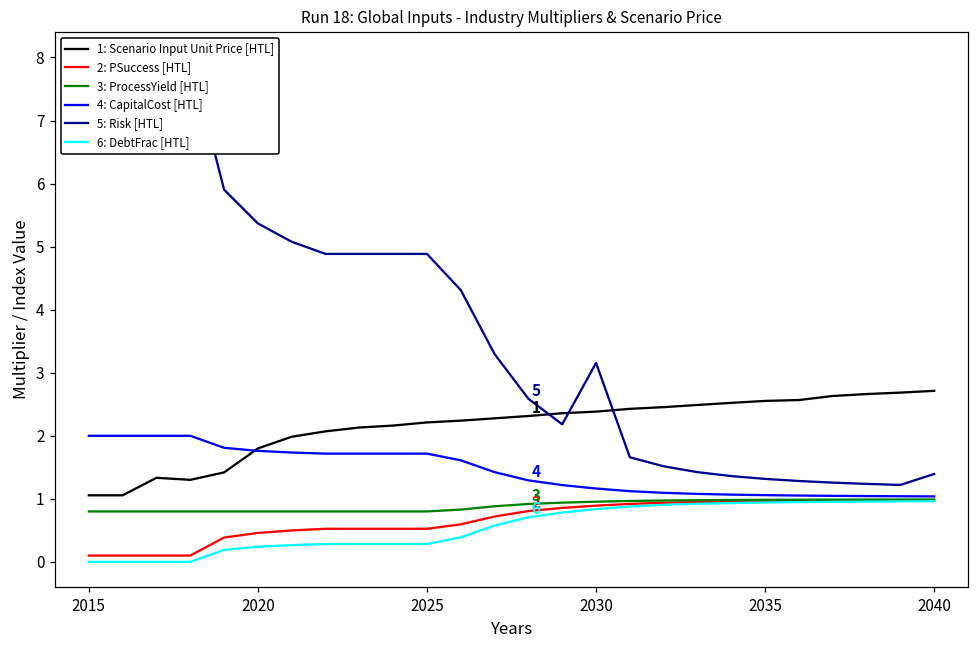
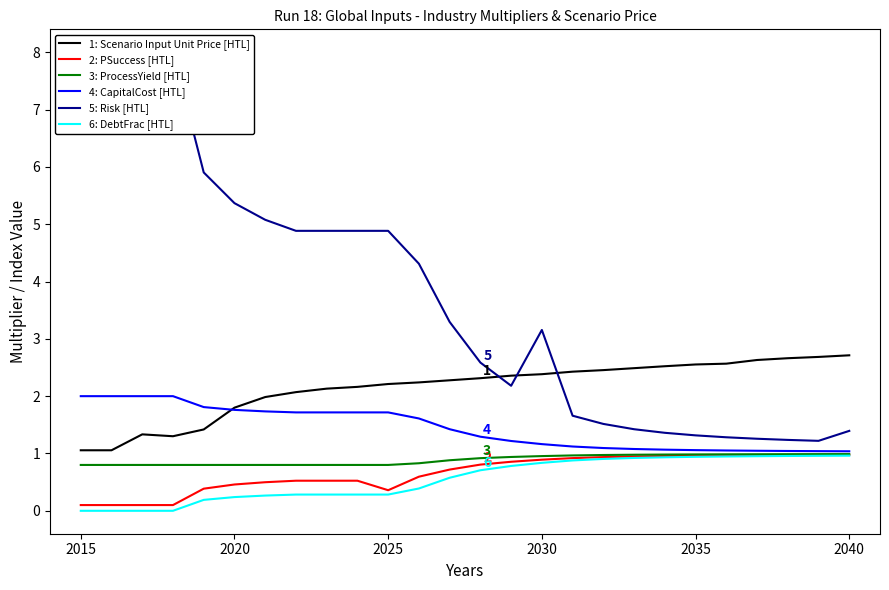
2: PSuccess [HTL], 2025: 0.5 -> 0.4
